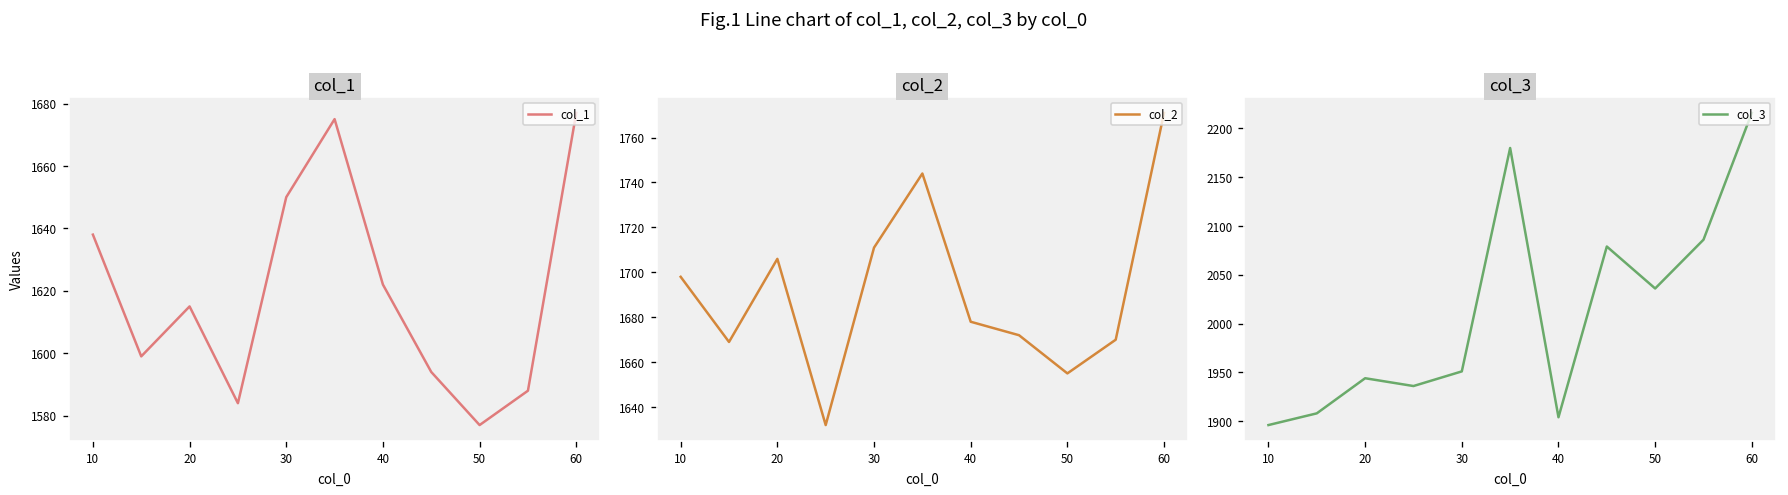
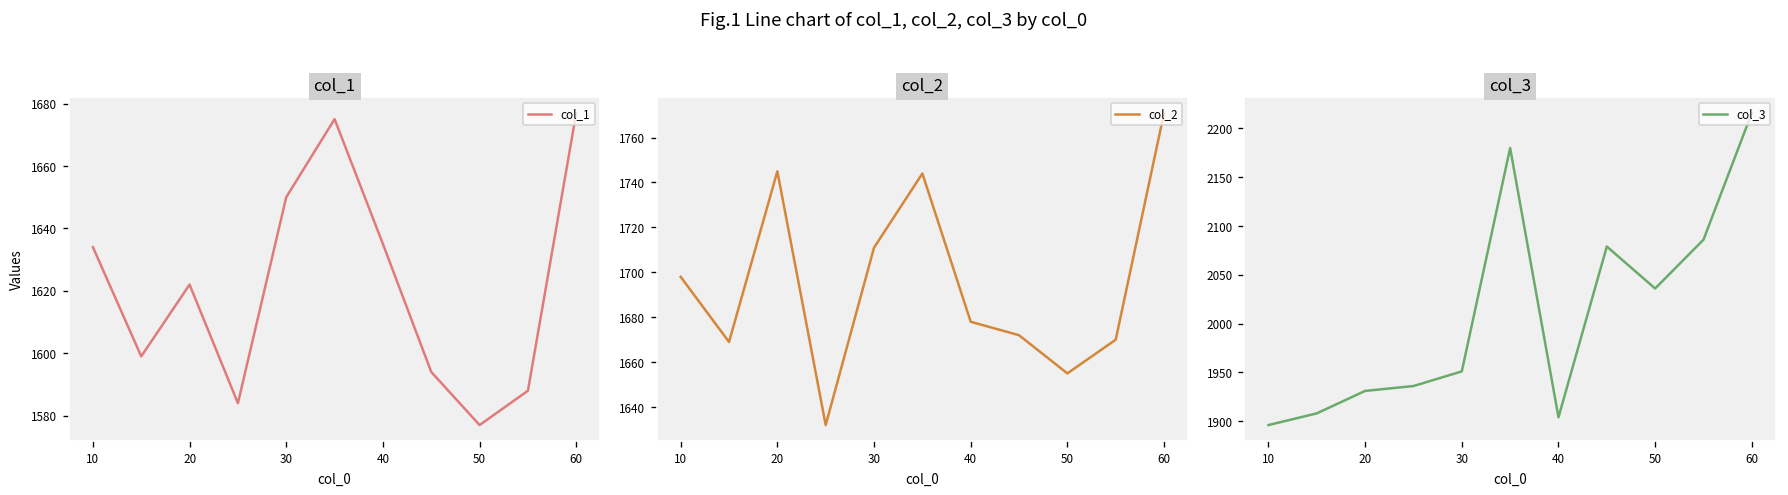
col_1, 10: 1638 -> 1634
col_1, 20: 1615 -> 1622
col_1, 40: 1622 -> 1635
col_2, 20: 1706 -> 1745
col_3, 20: 1940 -> 1930
